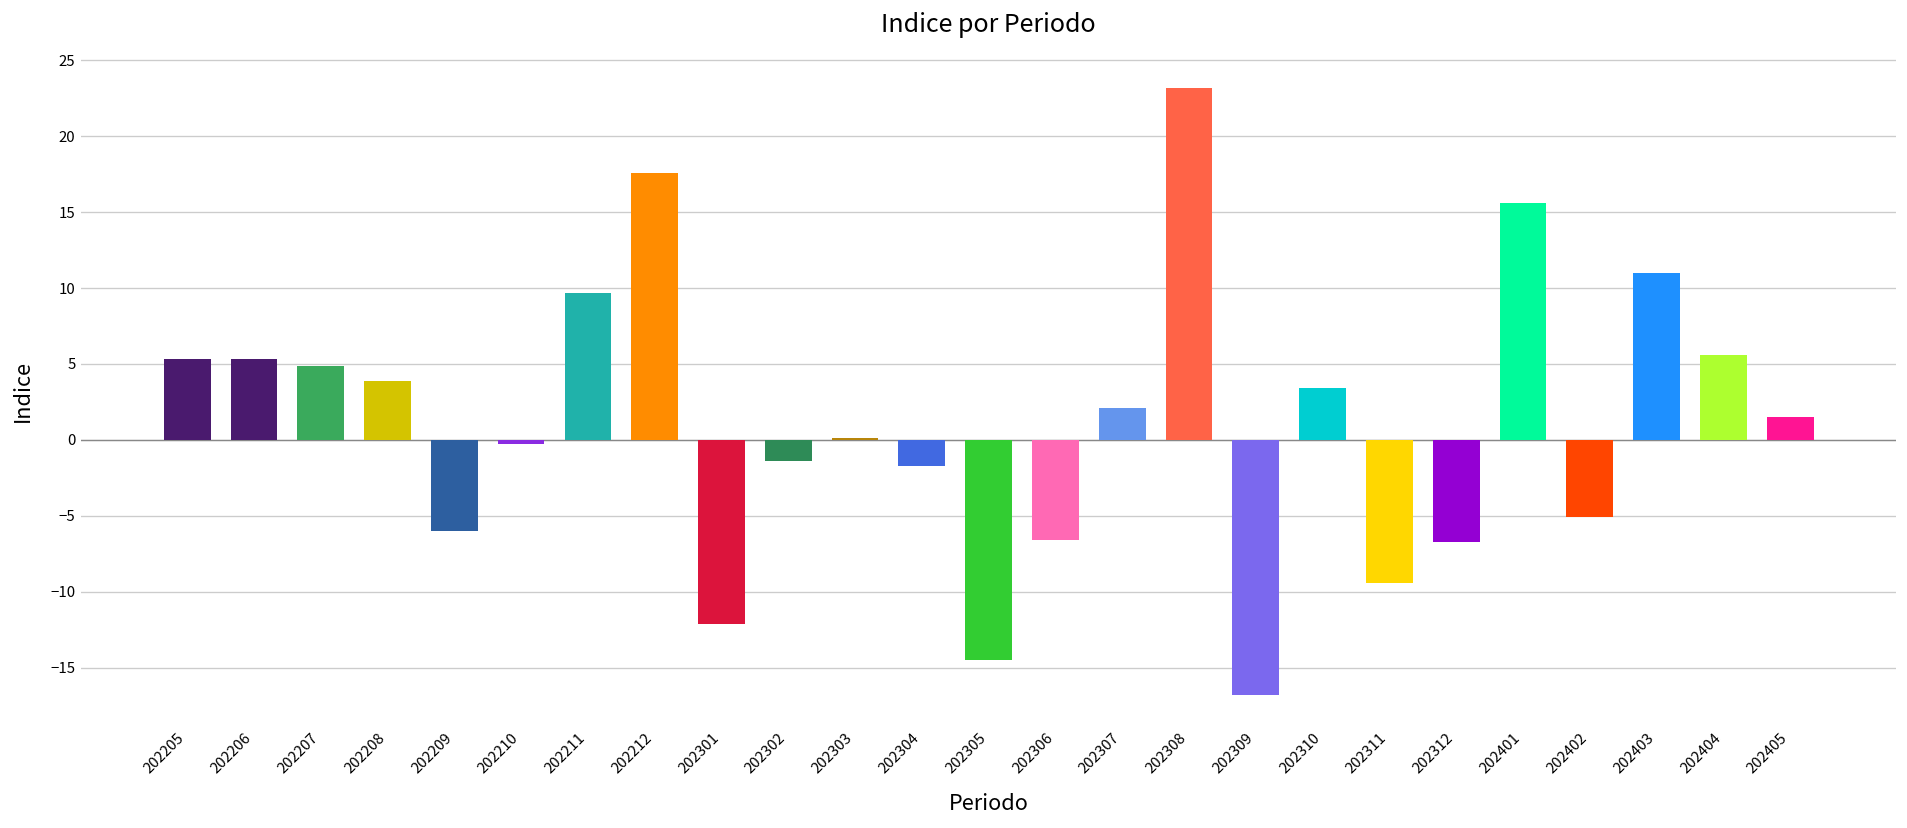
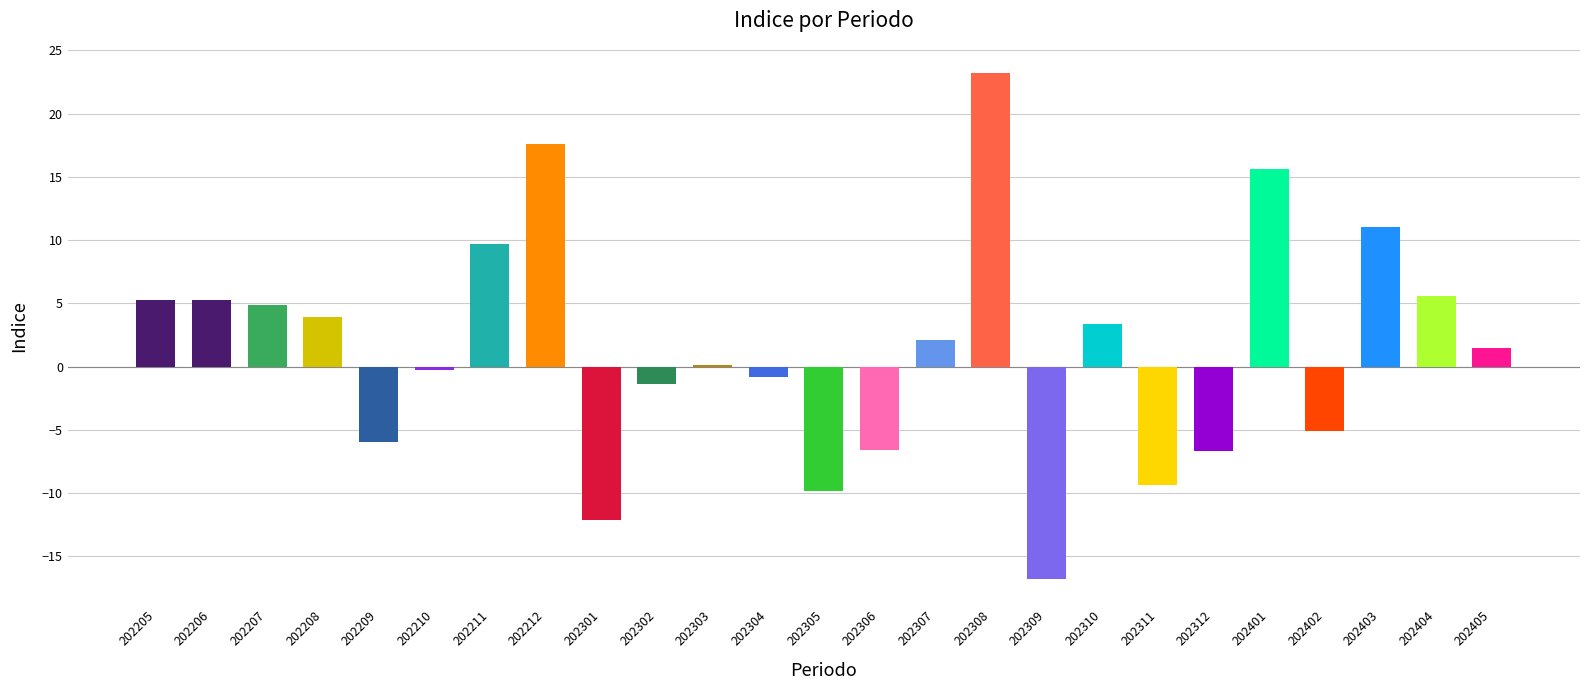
202304: -1.7 -> -0.8
202305: -14.5 -> -9.8
